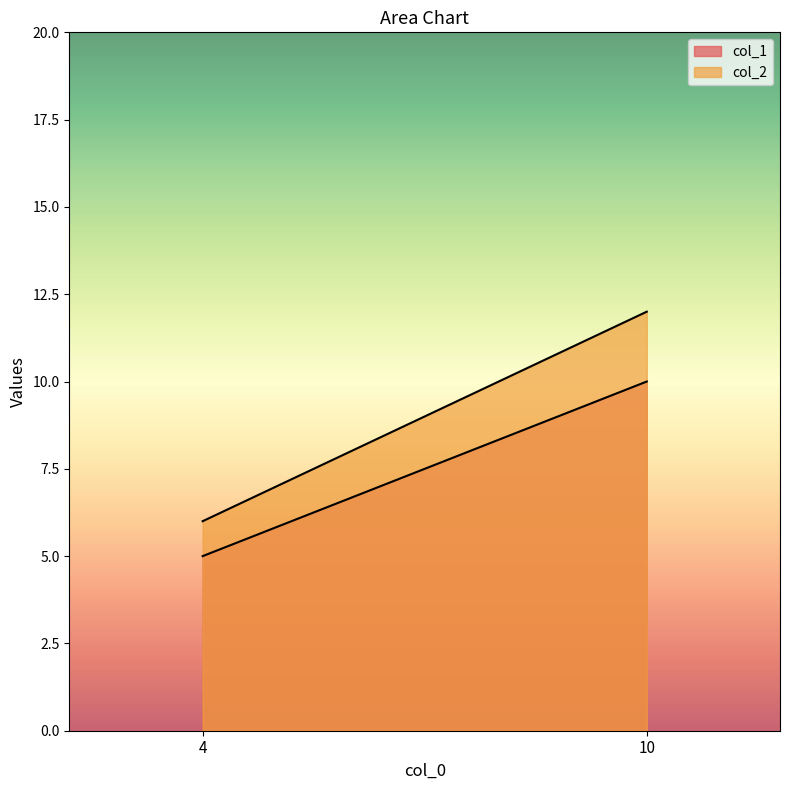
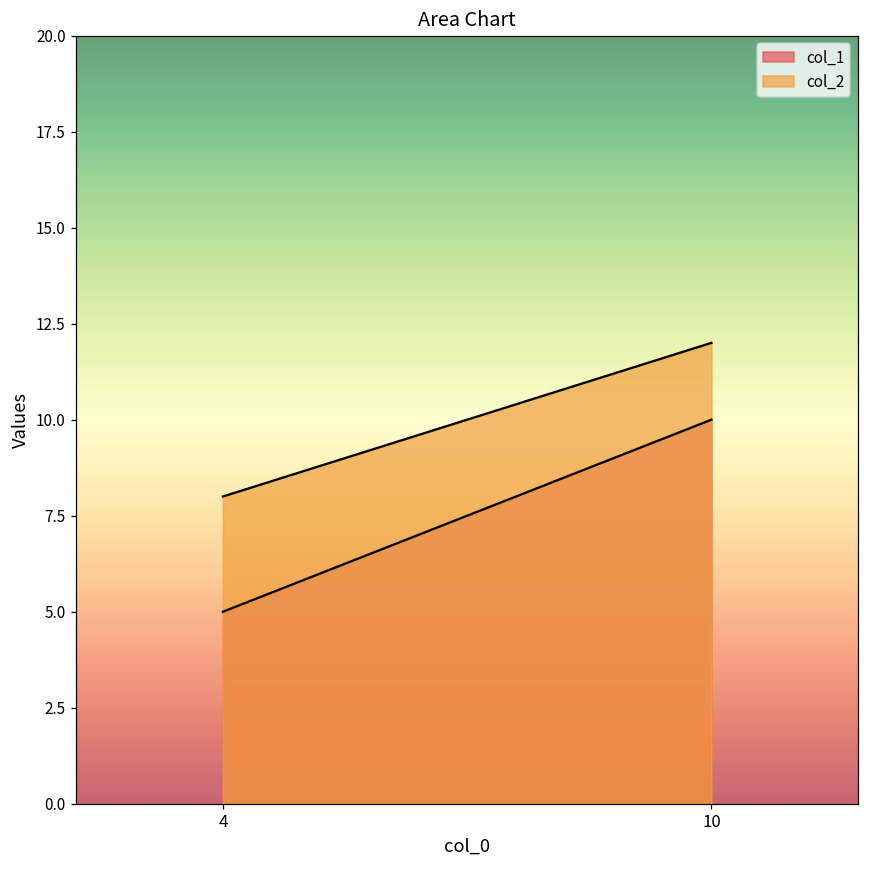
col_2, 4: 6 -> 8
